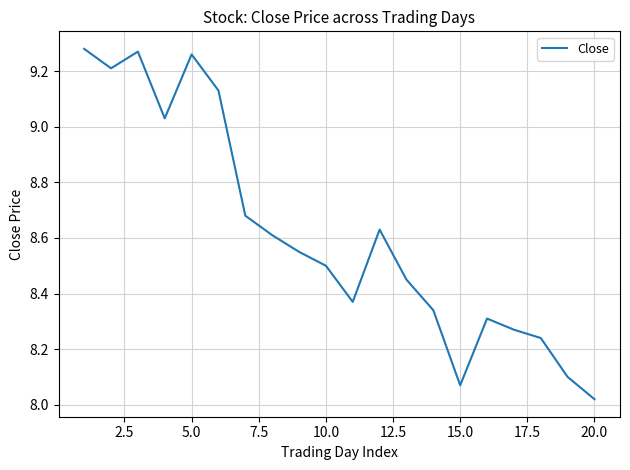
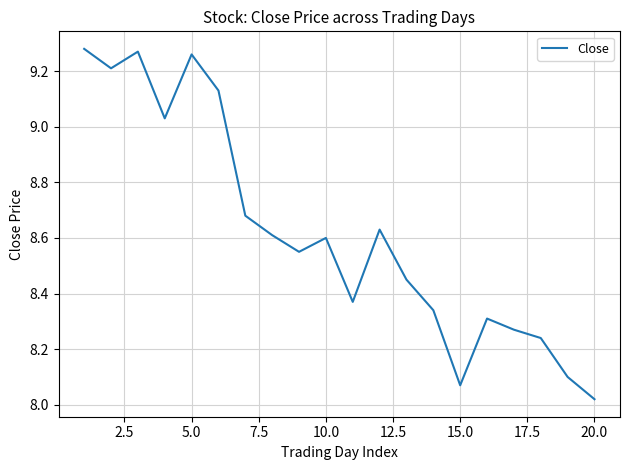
10.0: 8.5 -> 8.6
